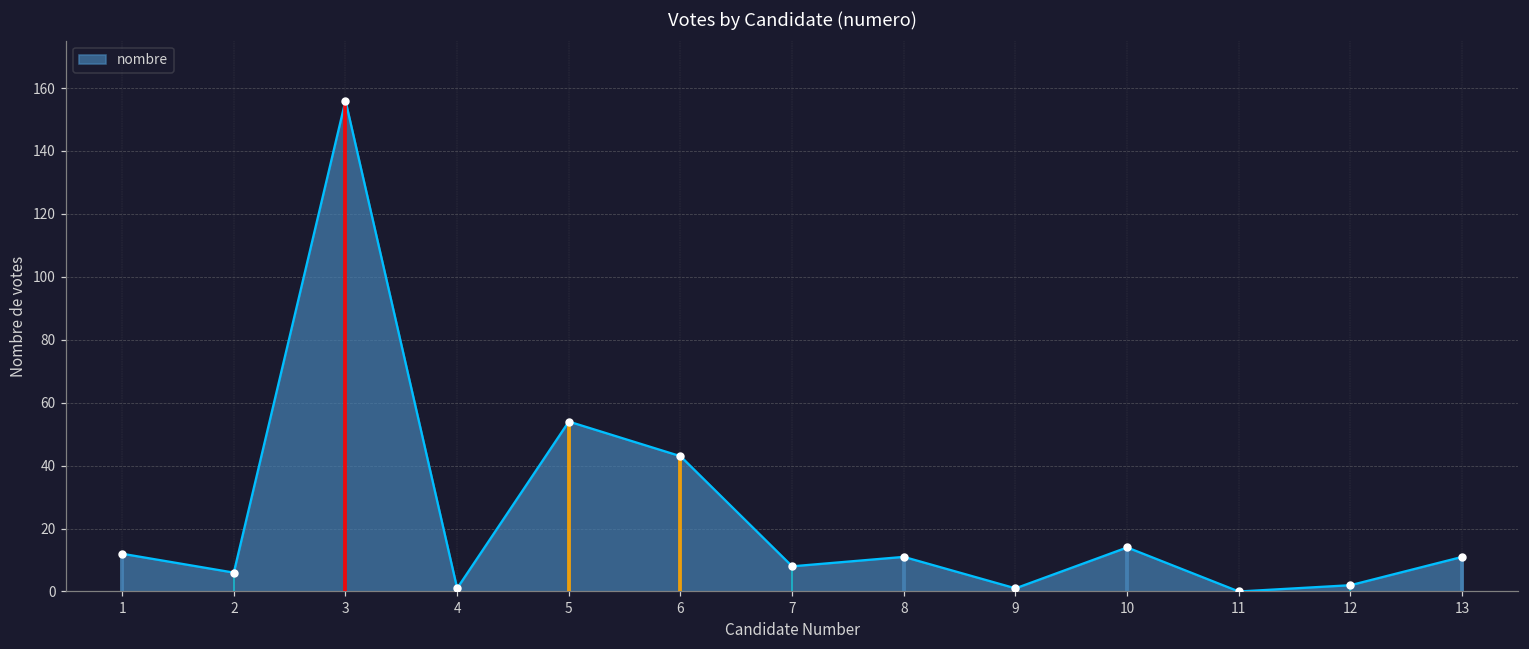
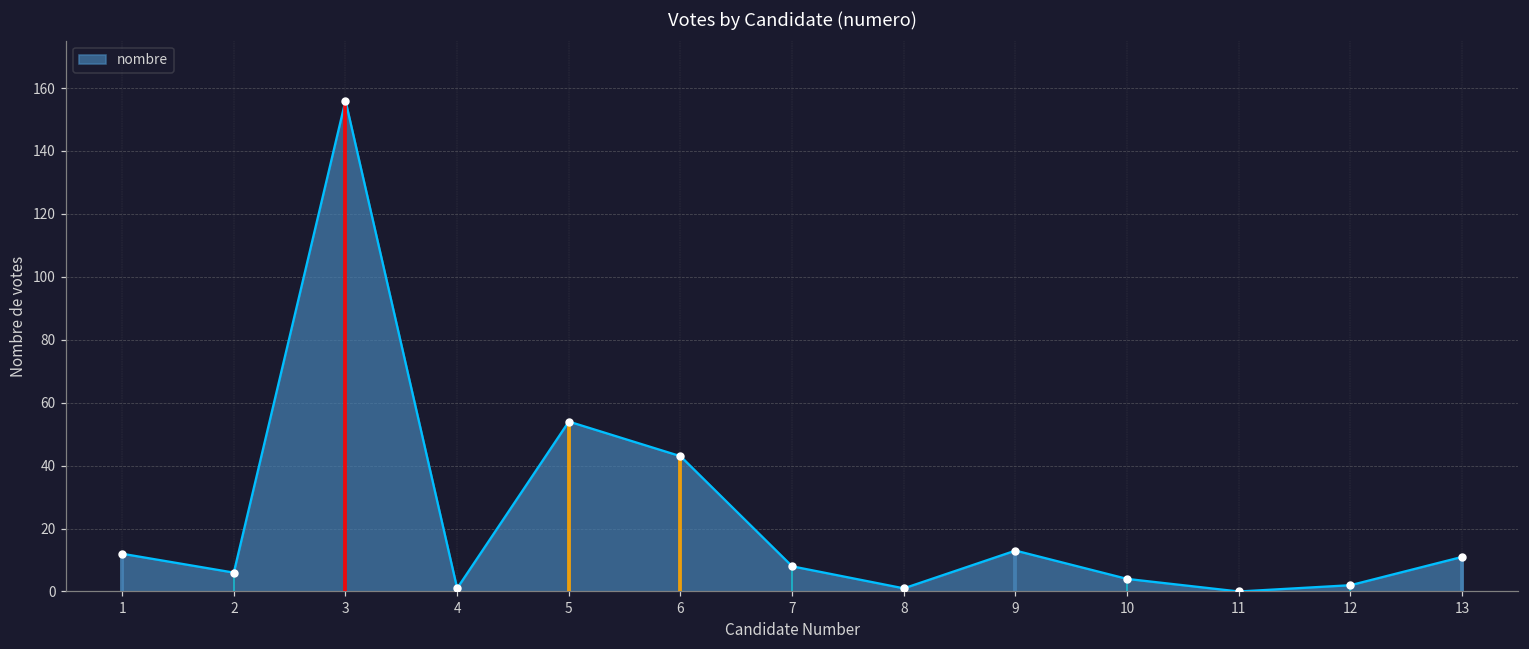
8: 11 -> 1
9: 1 -> 13
10: 14 -> 4
